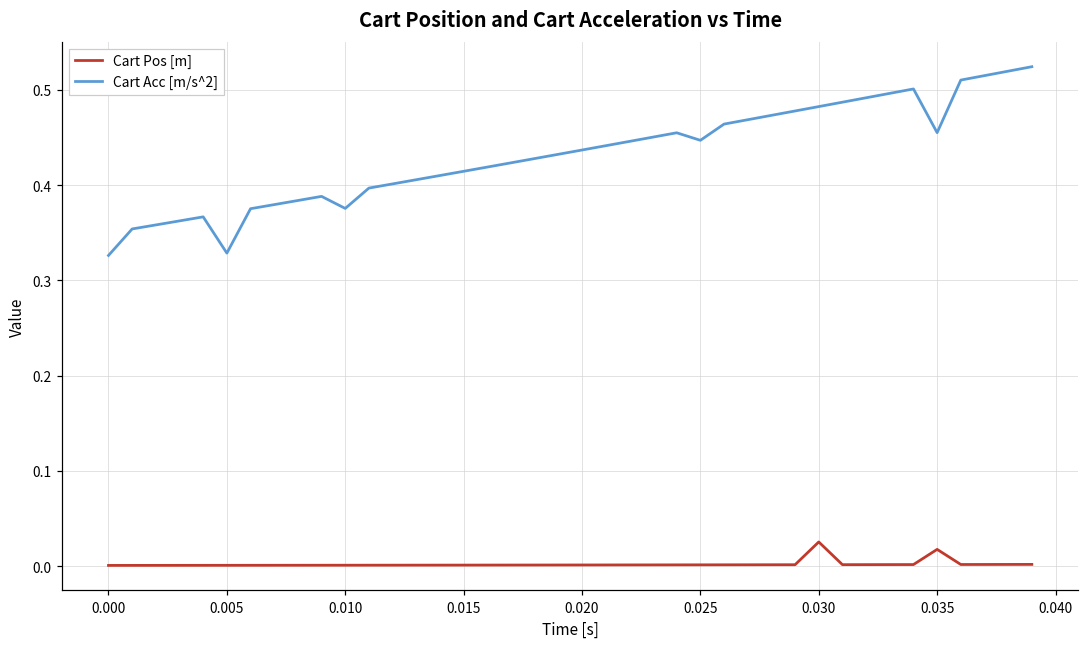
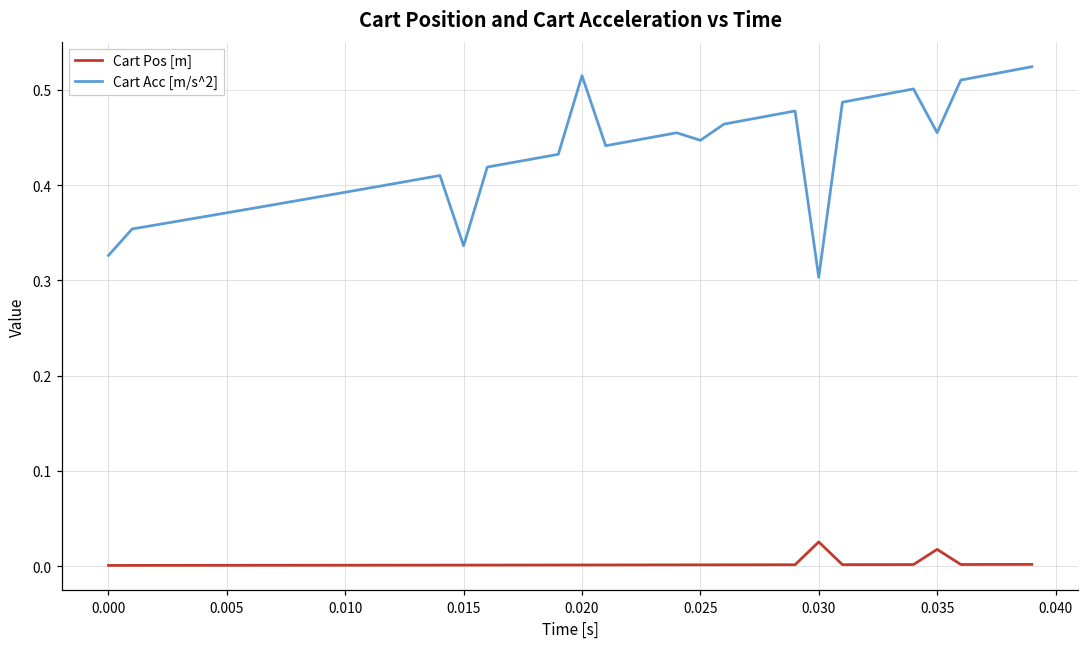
Cart Acc [m/s^2], 0.005: 0.33 -> 0.37
Cart Acc [m/s^2], 0.010: 0.38 -> 0.39
Cart Acc [m/s^2], 0.015: 0.41 -> 0.34
Cart Acc [m/s^2], 0.020: 0.44 -> 0.51
Cart Acc [m/s^2], 0.030: 0.48 -> 0.30
